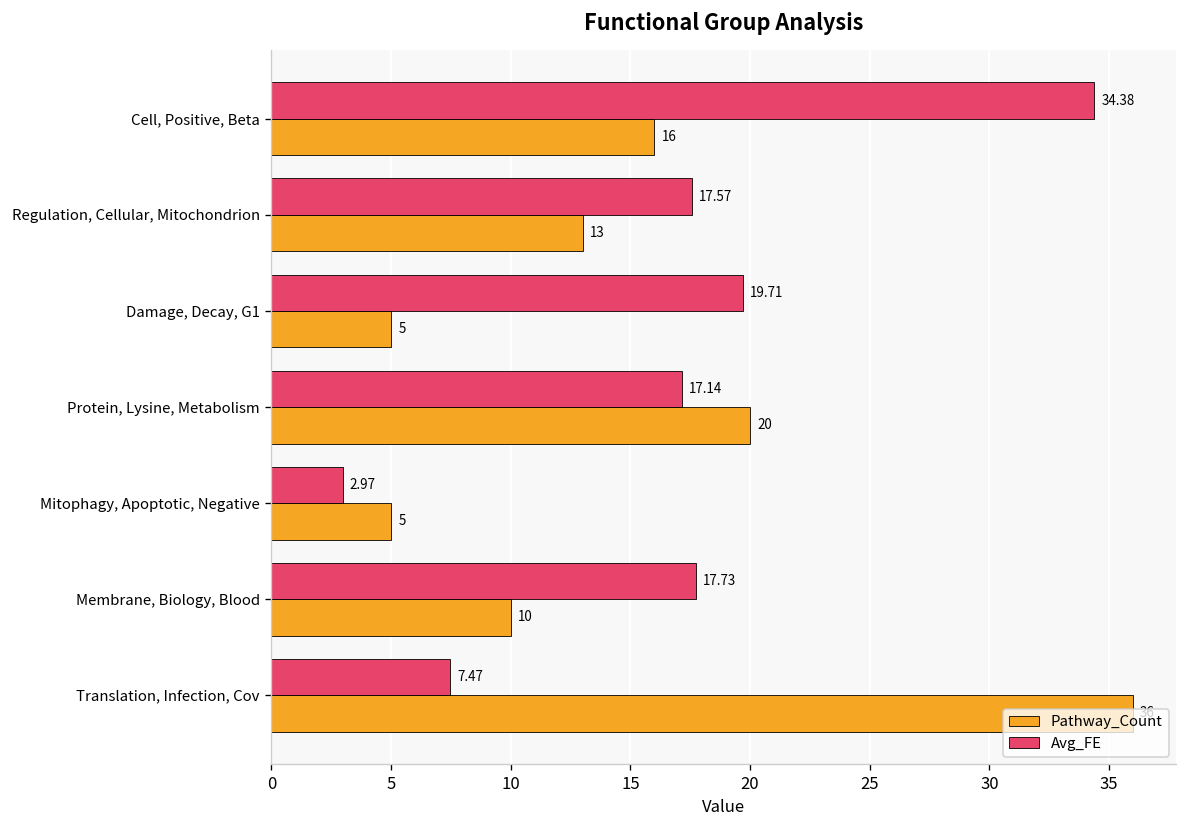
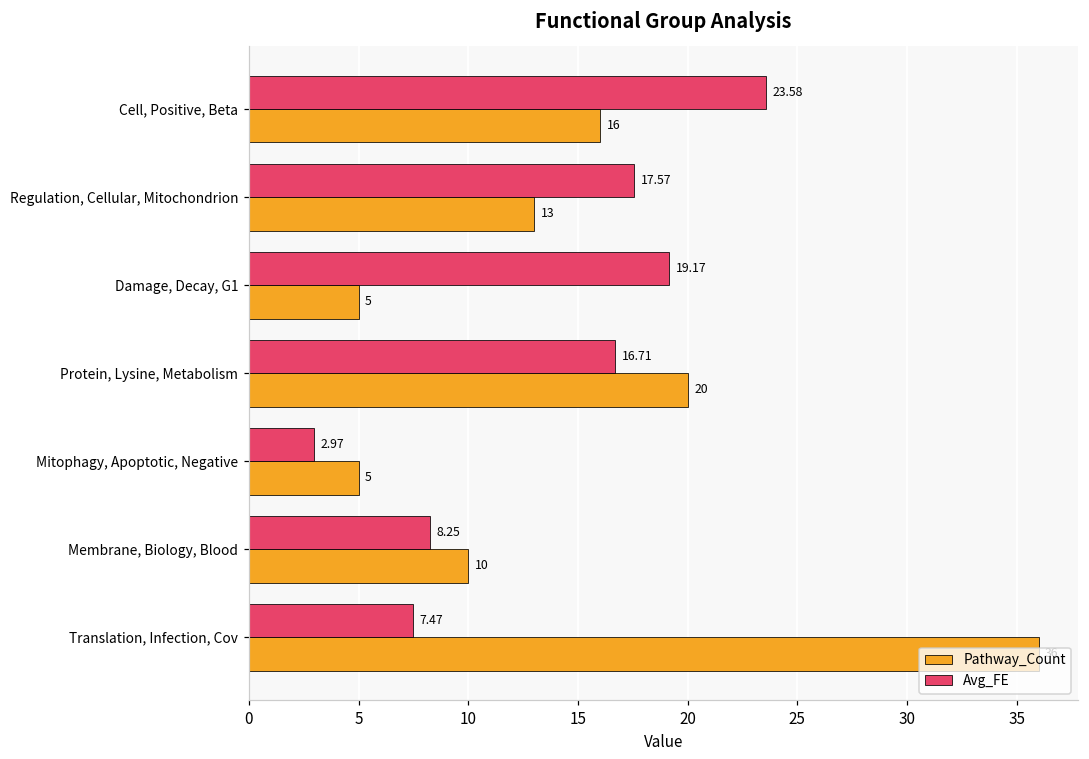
Avg_FE, Cell, Positive, Beta: 34.38 -> 23.58
Avg_FE, Damage, Decay, G1: 19.71 -> 19.17
Avg_FE, Protein, Lysine, Metabolism: 17.14 -> 16.71
Avg_FE, Membrane, Biology, Blood: 17.73 -> 8.25
